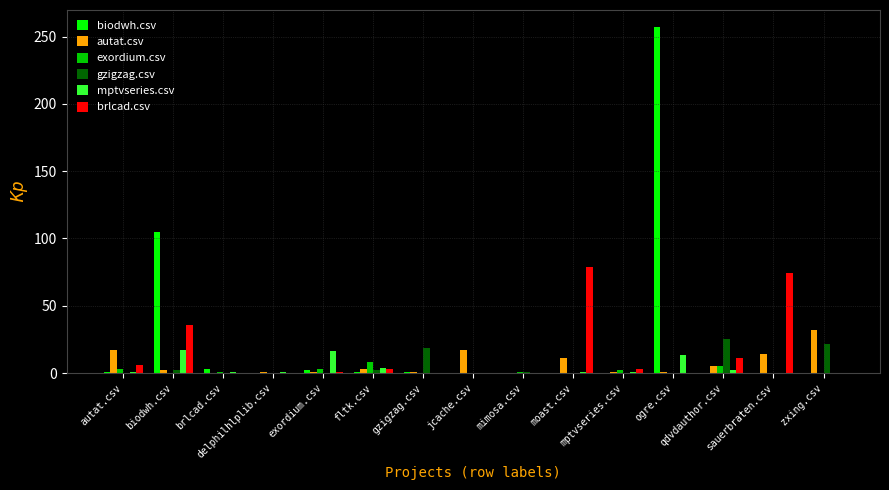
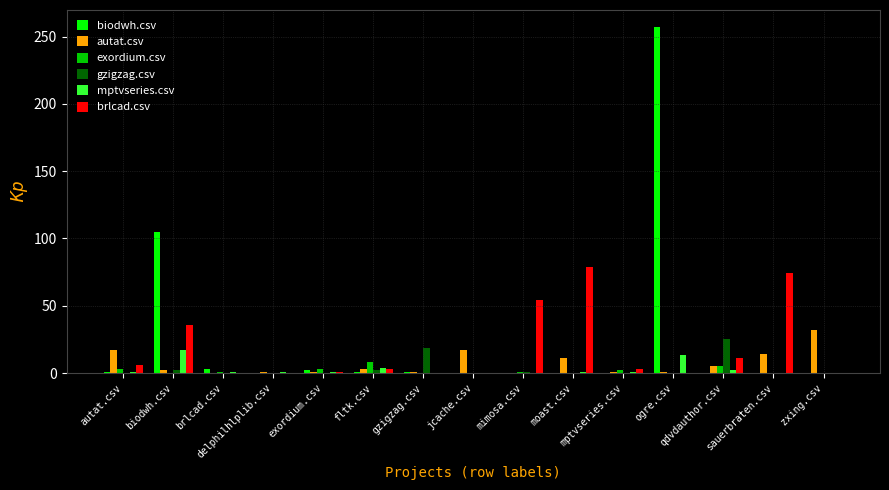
mptvseries.csv, exordium.csv: 16 -> 1
brlcad.csv, mimosa.csv: 0 -> 54
gzigzag.csv, zxing.csv: 22 -> 0
